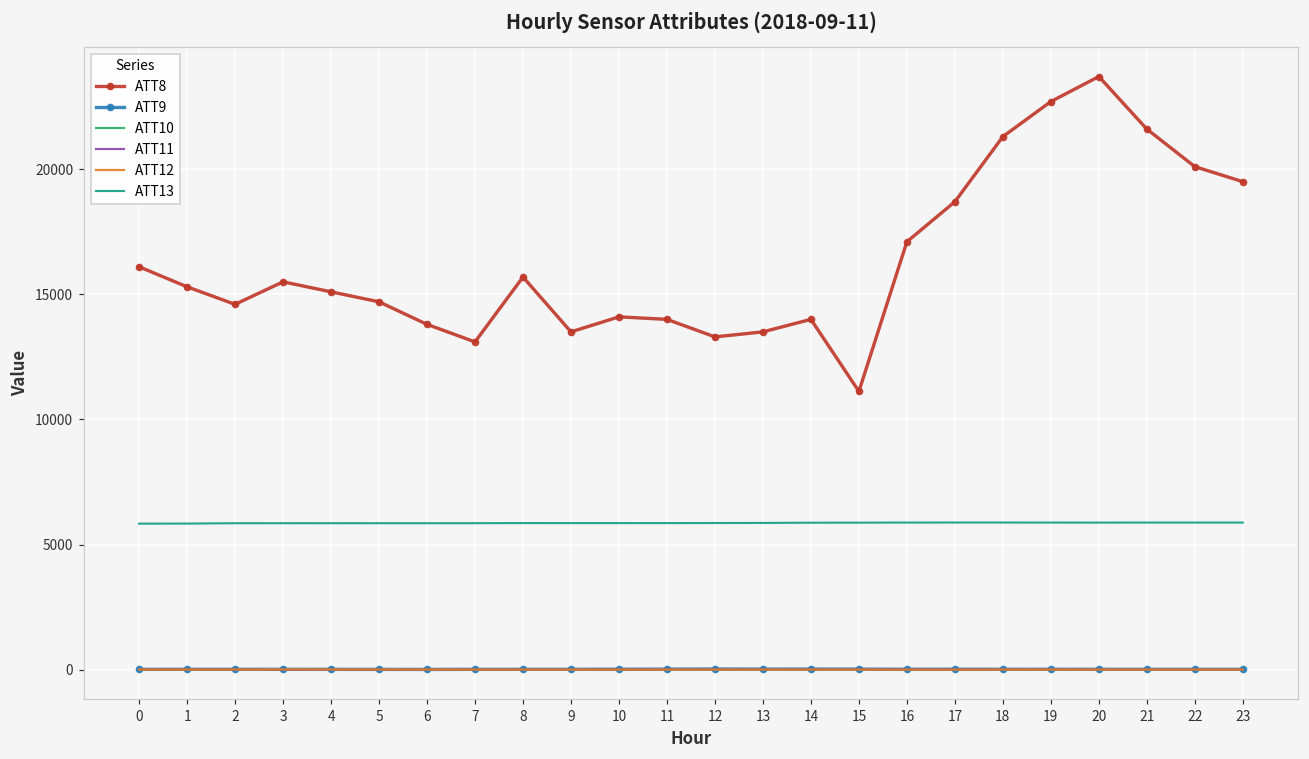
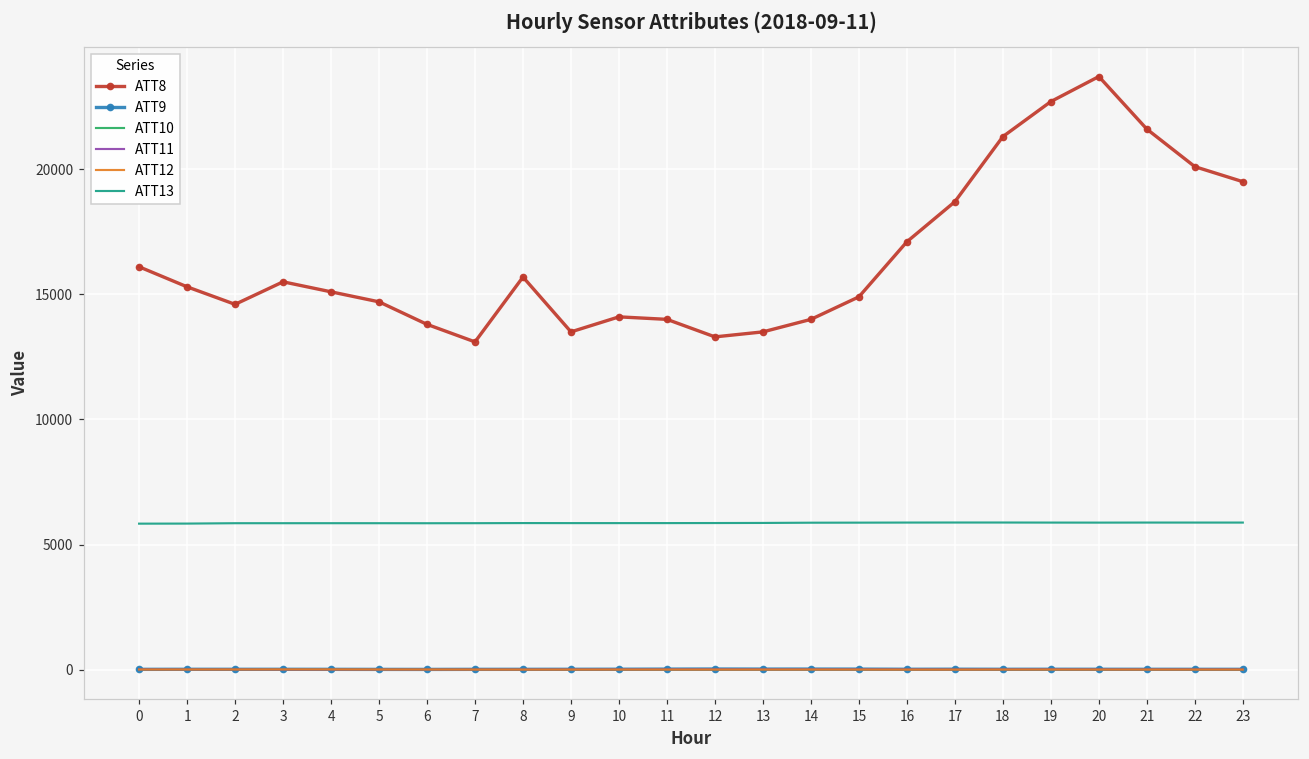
ATT8, 15: 11100 -> 14900
